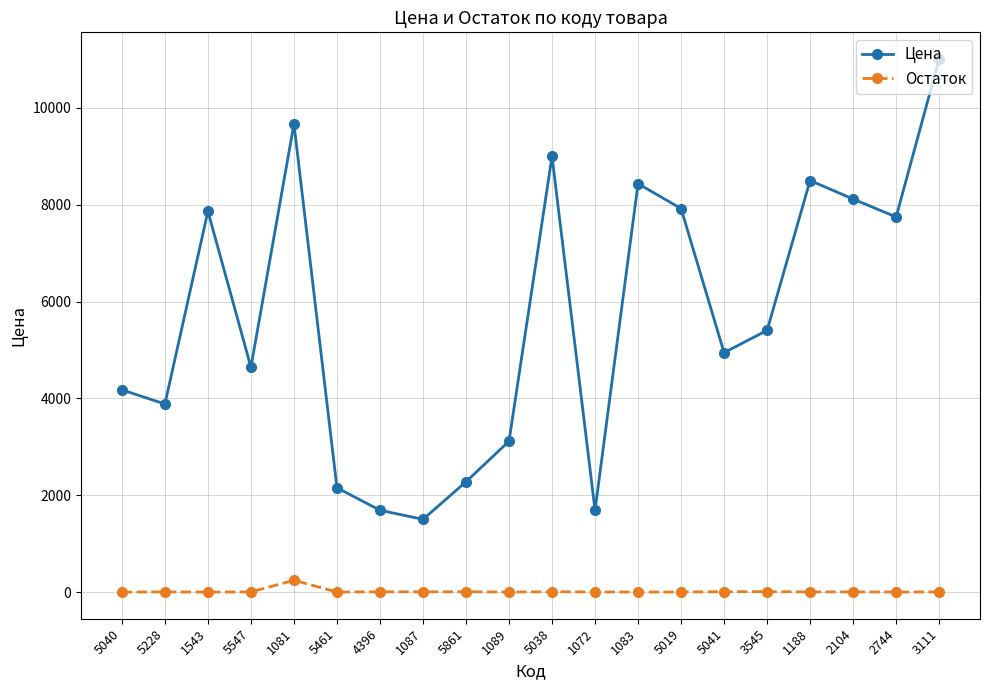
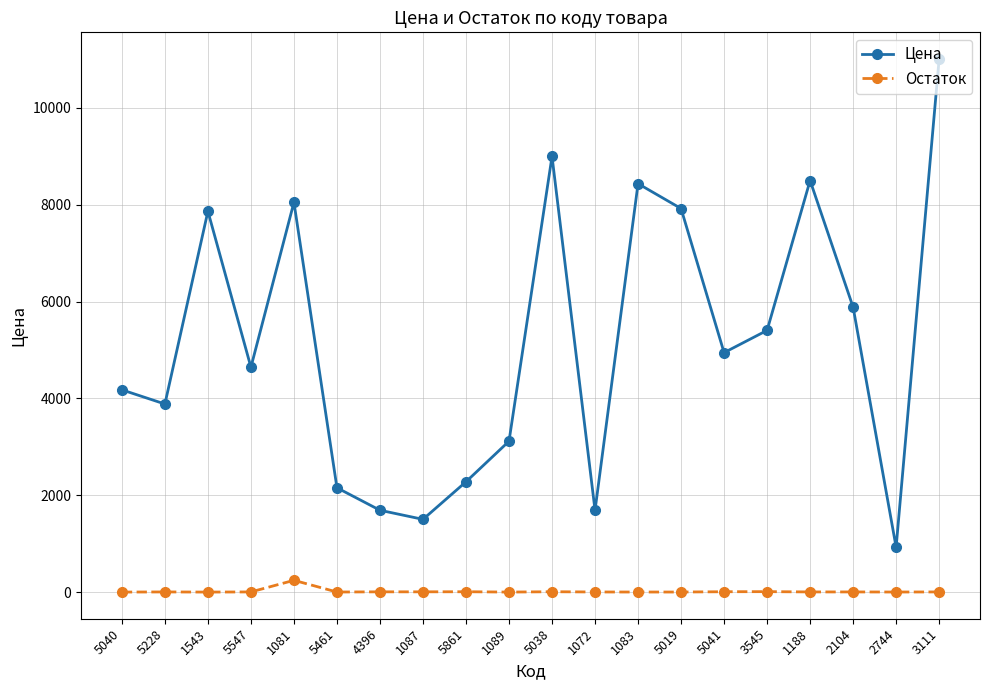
Цена, 1081: 9700 -> 8100
Цена, 2104: 8100 -> 5900
Цена, 2744: 7700 -> 900
